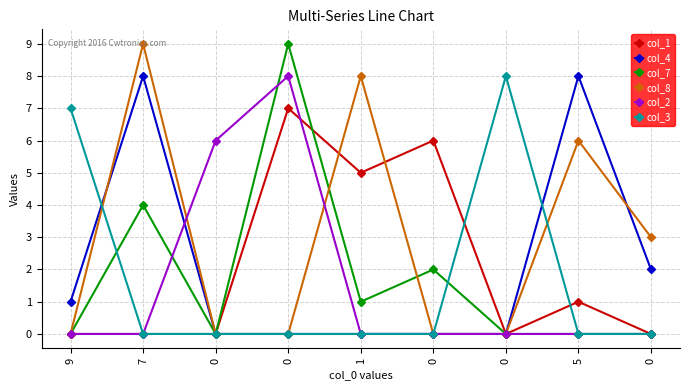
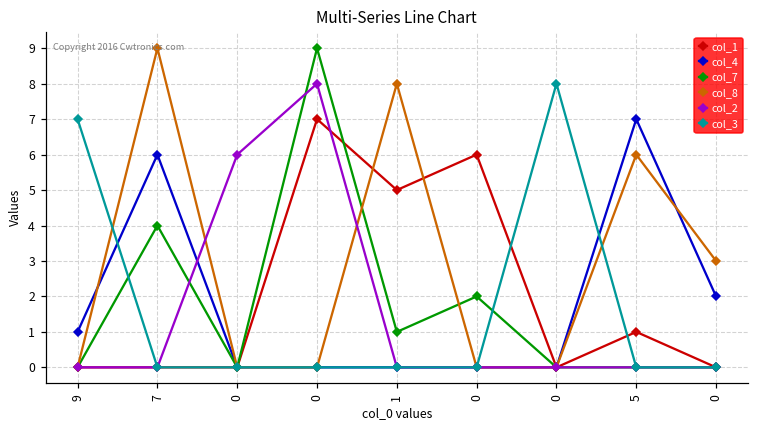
col_4, 7: 8 -> 6
col_4, 5: 8 -> 7
